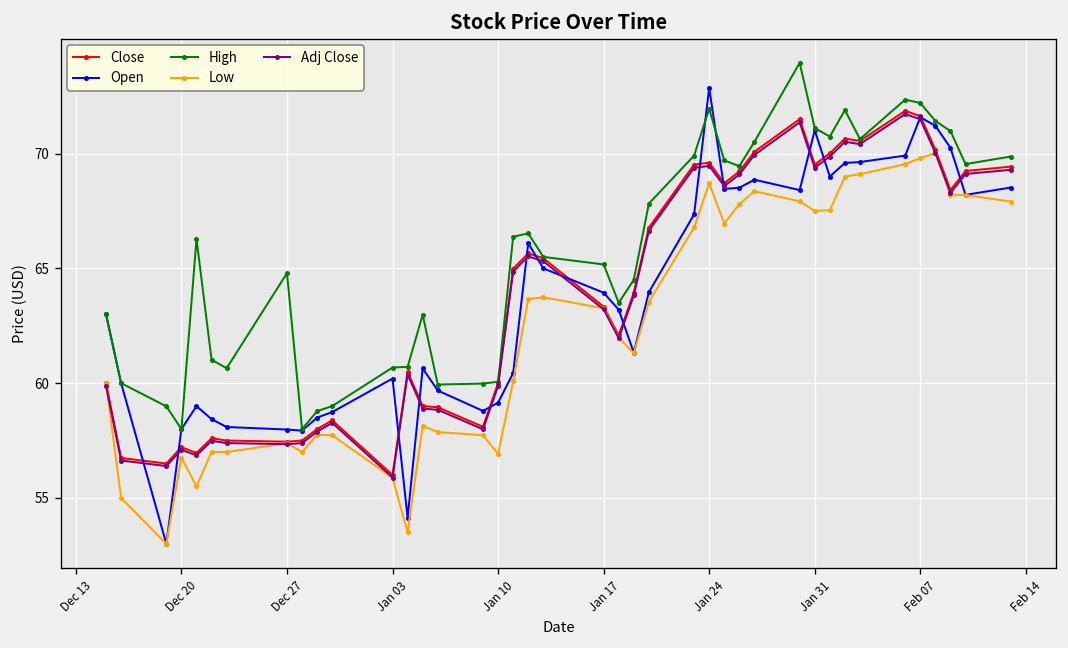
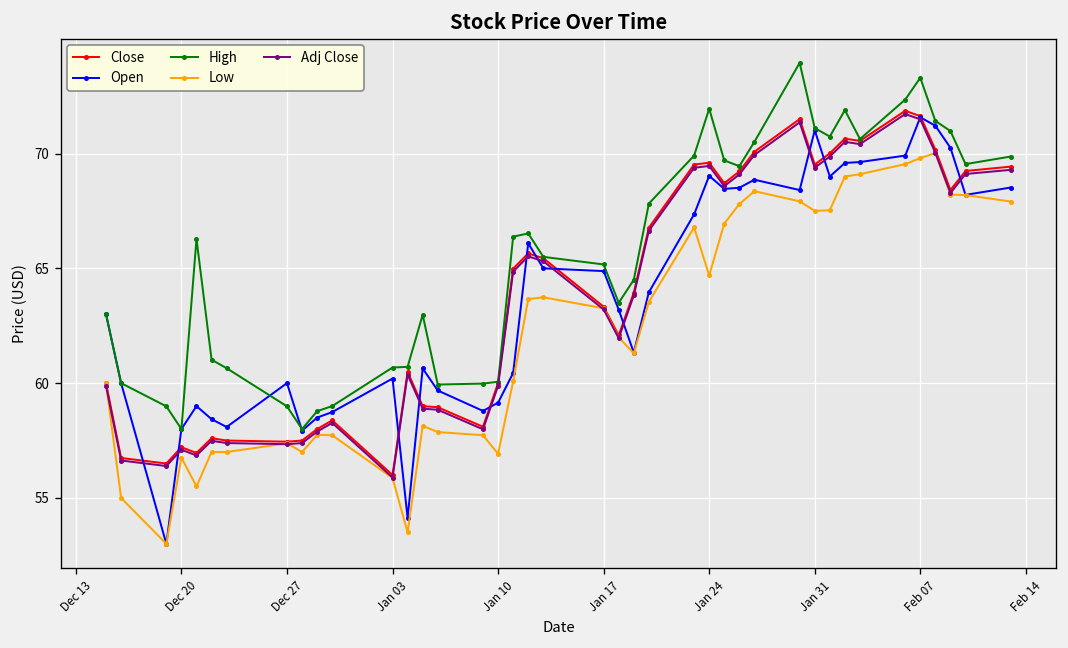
Open, Dec 27: 58.0 -> 60.0
High, Dec 27: 64.8 -> 59.0
Open, Jan 17: 63.9 -> 64.9
Open, Jan 24: 72.9 -> 69.0
Low, Jan 24: 68.7 -> 64.7
High, Feb 07: 72.2 -> 73.3
